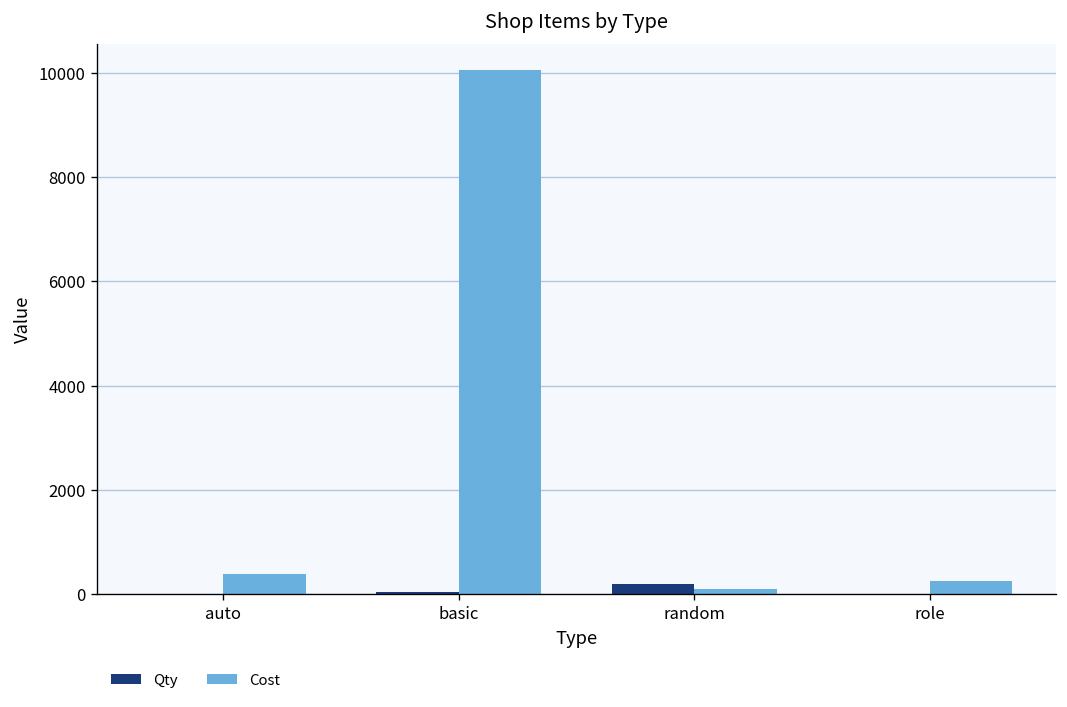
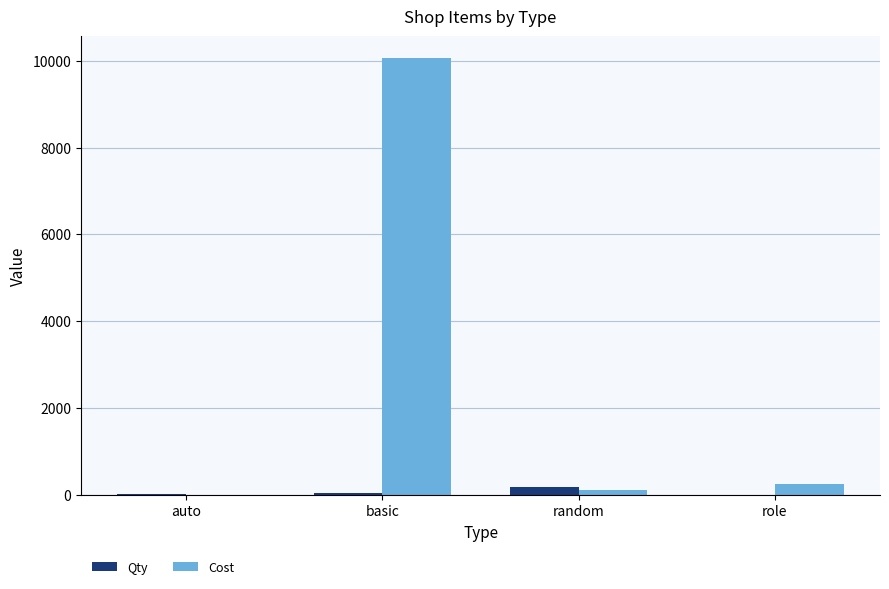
Cost, auto: 400 -> 0
